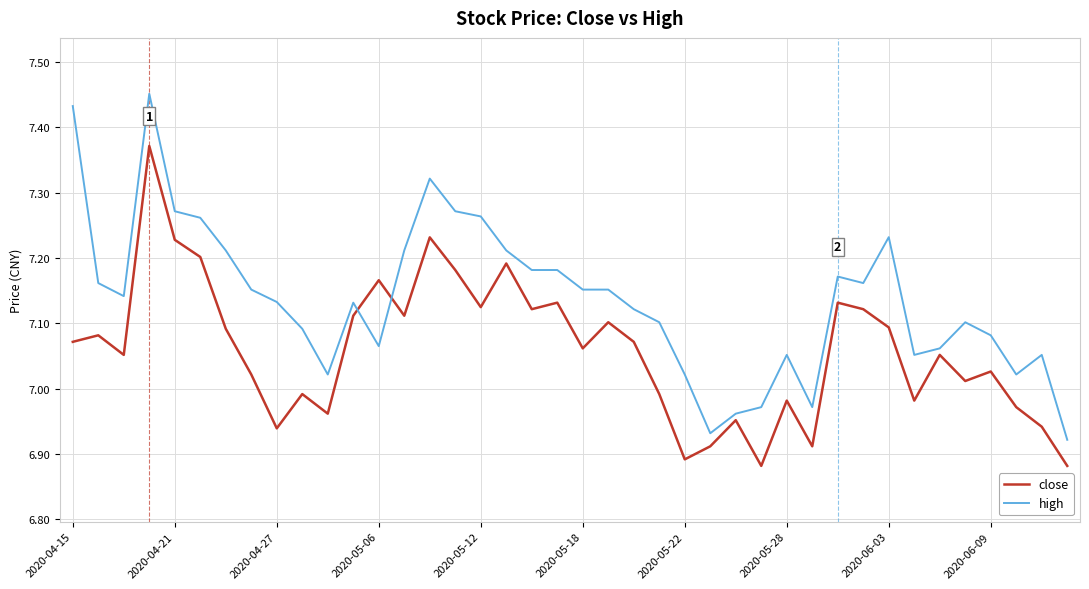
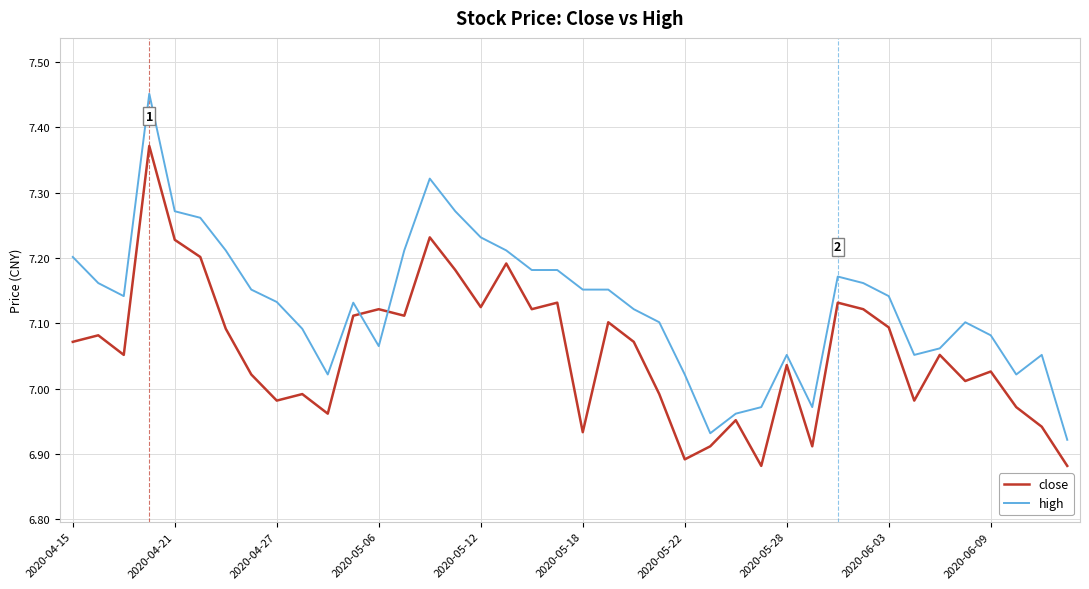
high, 2020-04-15: 7.43 -> 7.20
close, 2020-04-27: 6.94 -> 6.98
close, 2020-05-06: 7.17 -> 7.12
high, 2020-05-12: 7.26 -> 7.23
close, 2020-05-18: 7.06 -> 6.93
close, 2020-05-28: 6.98 -> 7.04
high, 2020-06-03: 7.23 -> 7.14
